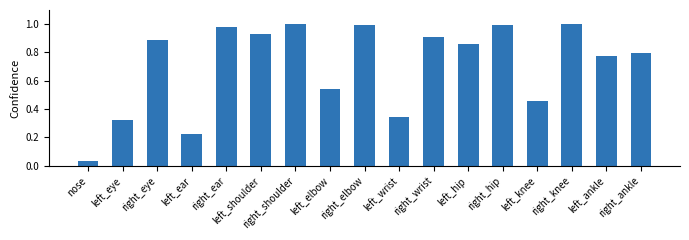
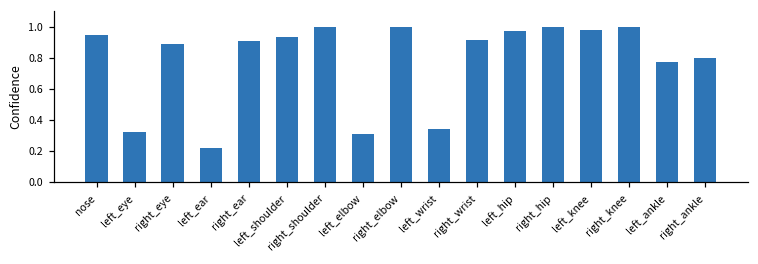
nose: 0.03 -> 0.94
right_ear: 0.98 -> 0.91
left_elbow: 0.54 -> 0.31
left_hip: 0.86 -> 0.97
left_knee: 0.46 -> 0.98
